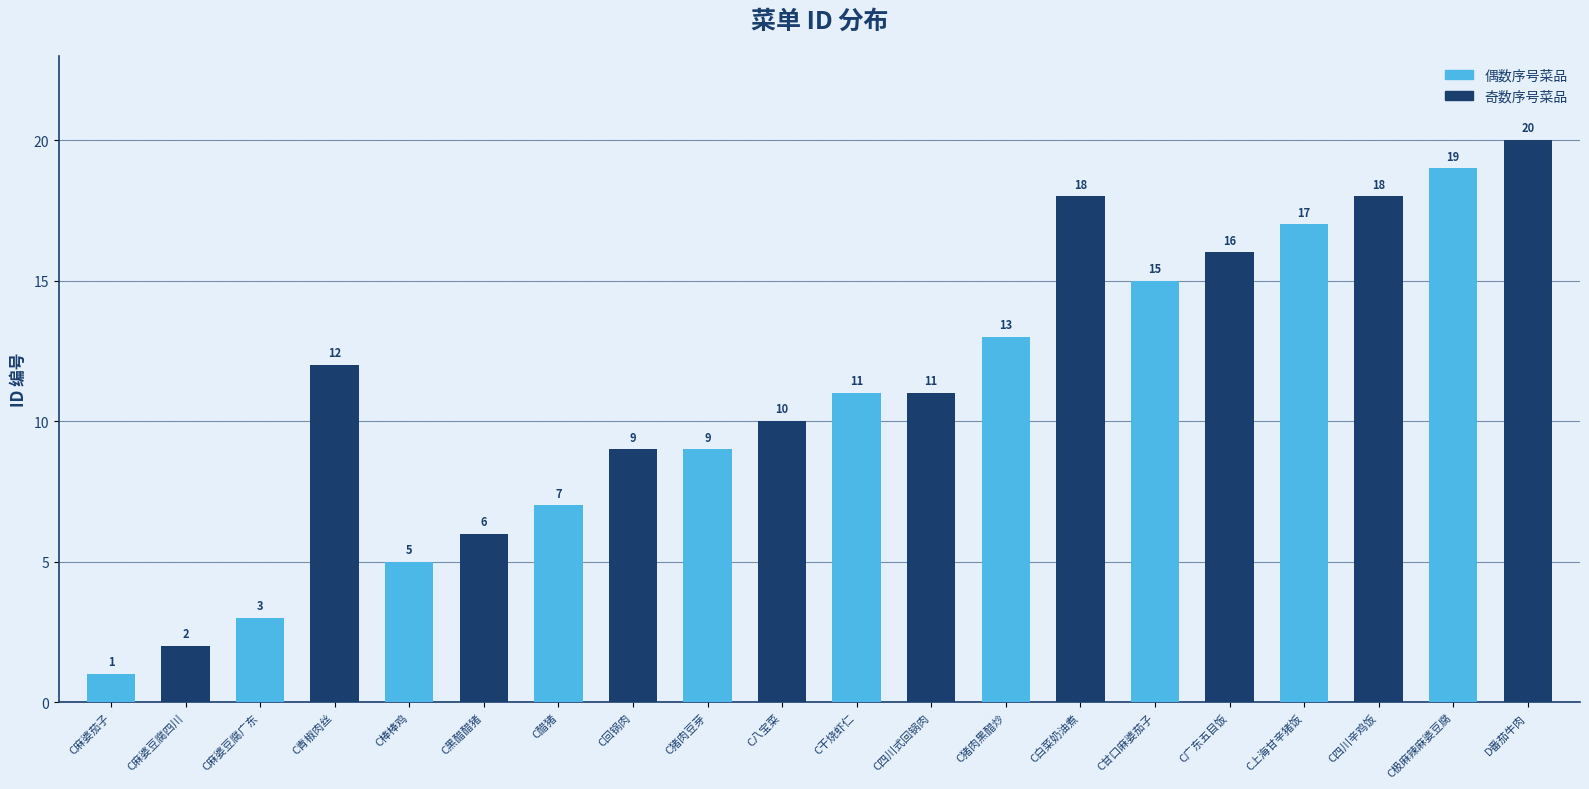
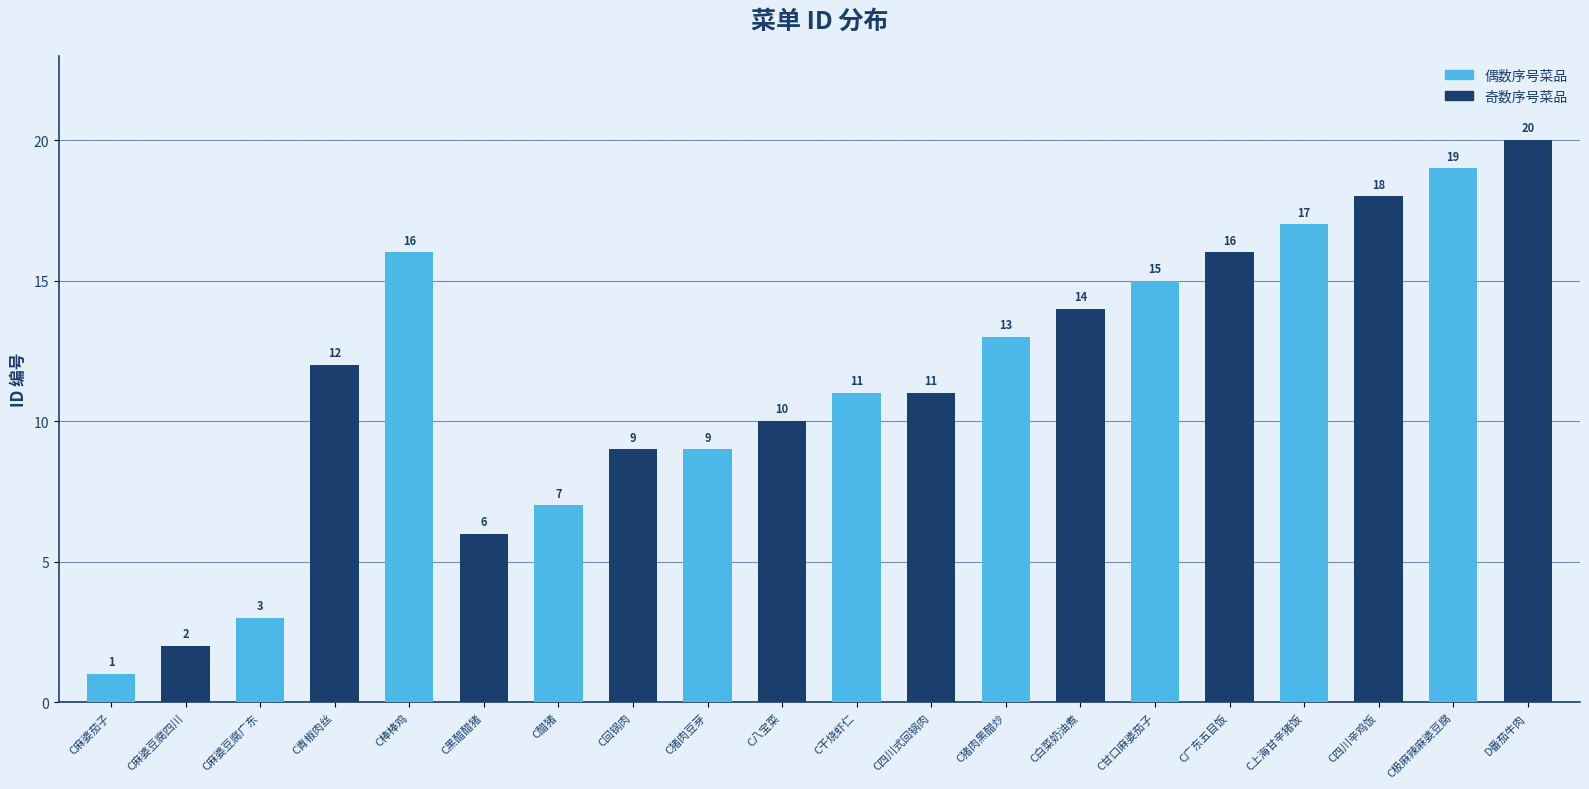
C棒棒鸡: 5 -> 16
C白菜奶油煮: 18 -> 14
